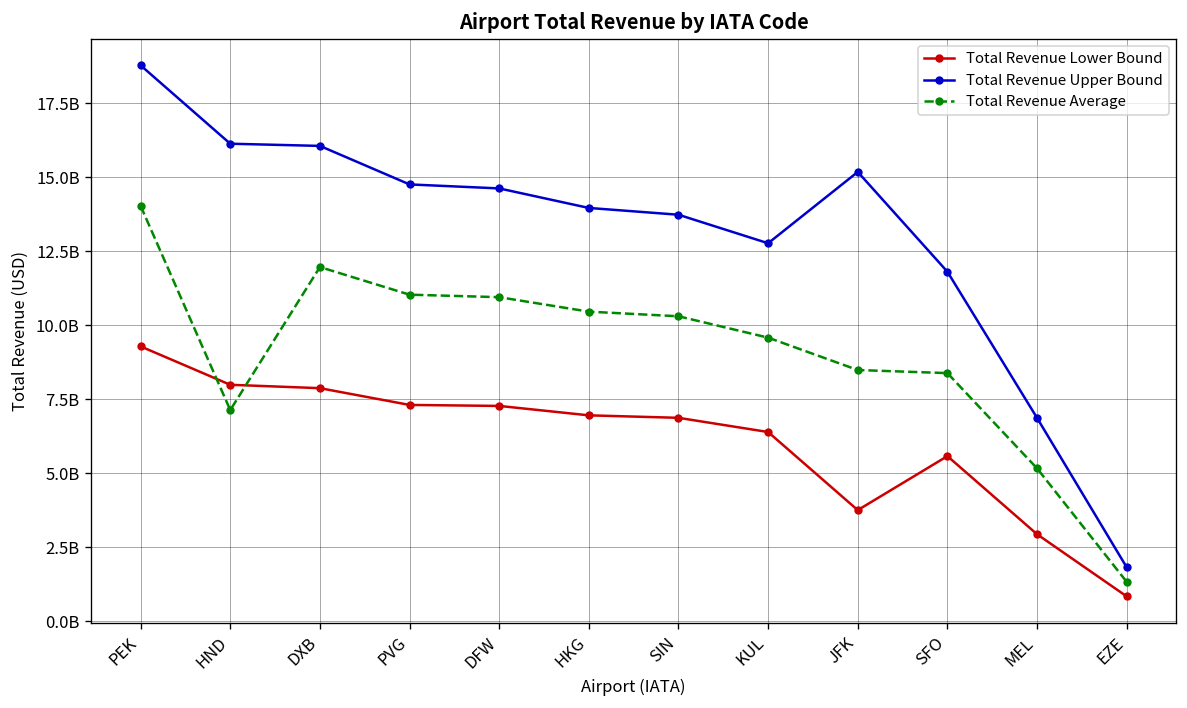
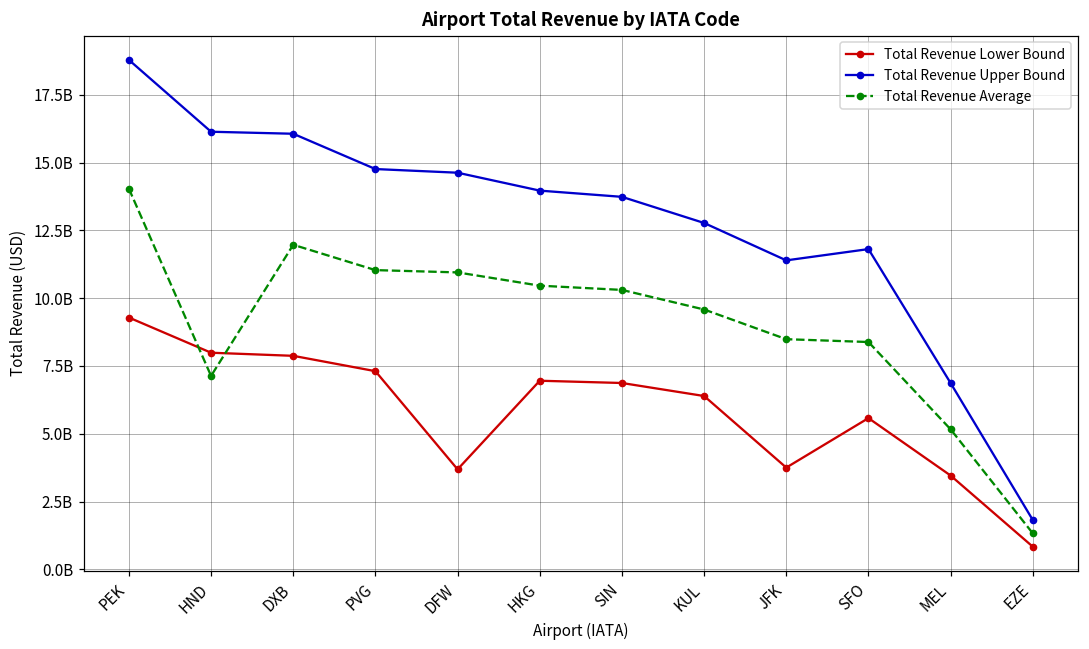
Total Revenue Lower Bound, DFW: 7300000000 -> 3700000000
Total Revenue Upper Bound, JFK: 15200000000 -> 11400000000
Total Revenue Lower Bound, MEL: 2900000000 -> 3500000000
